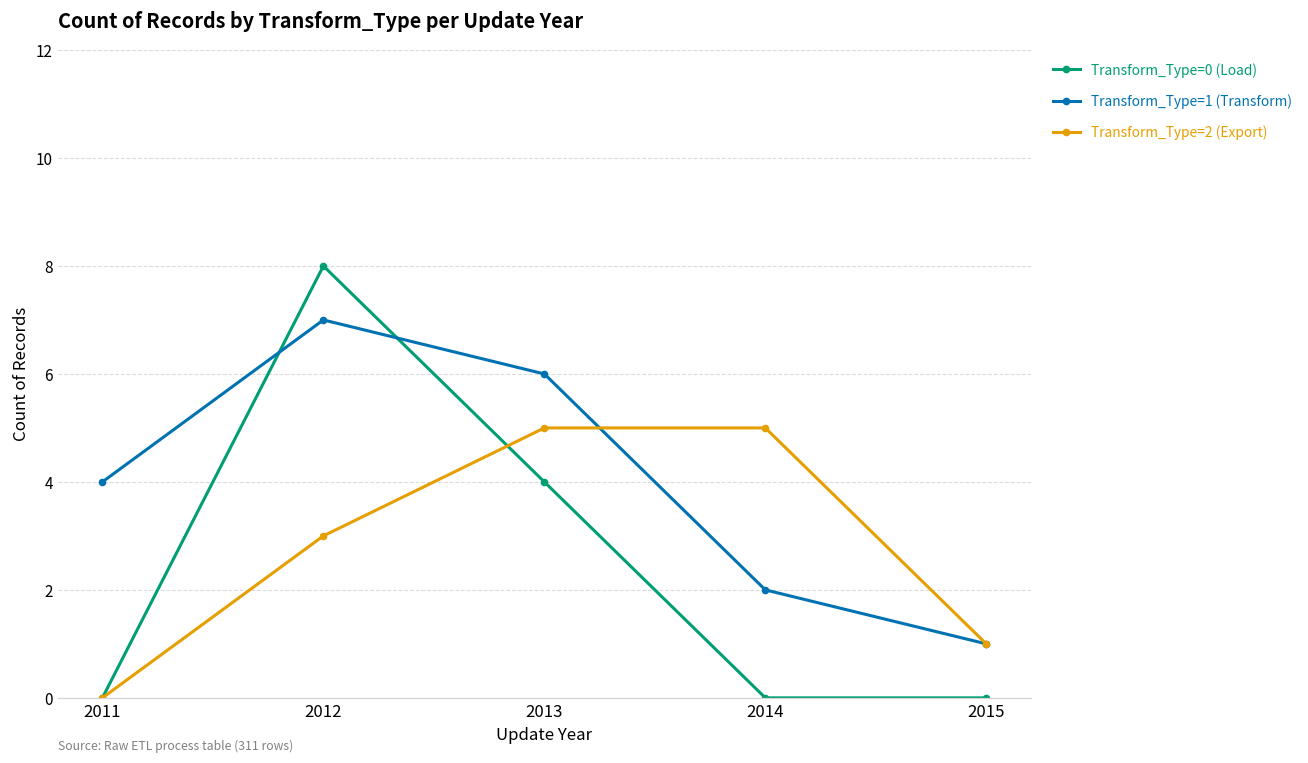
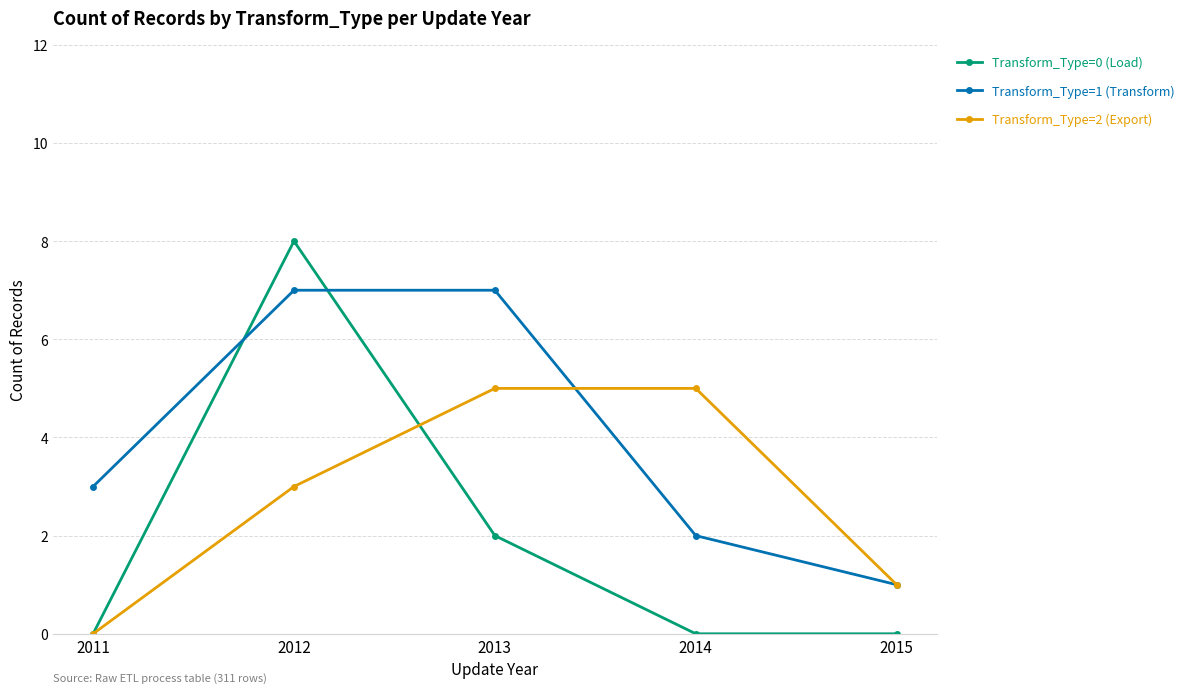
Transform_Type=1 (Transform), 2011: 4 -> 3
Transform_Type=0 (Load), 2013: 4 -> 2
Transform_Type=1 (Transform), 2013: 6 -> 7
